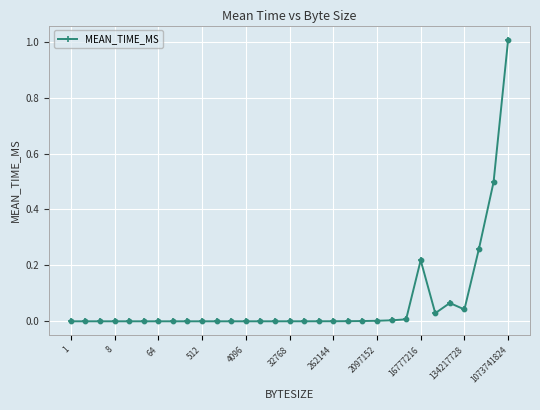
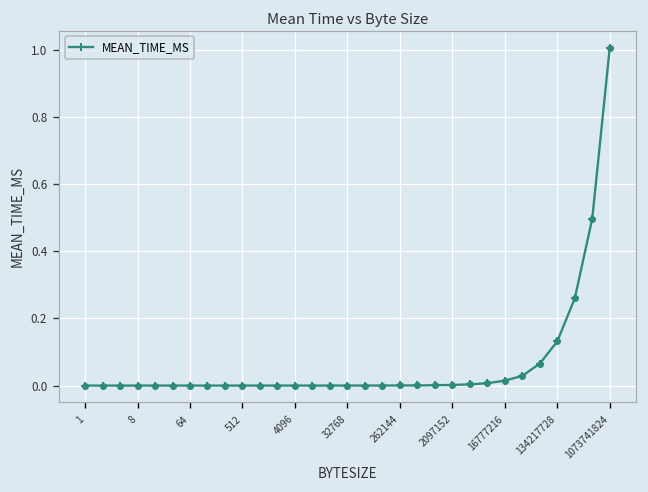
16777216: 0.22 -> 0.01
134217728: 0.04 -> 0.13
